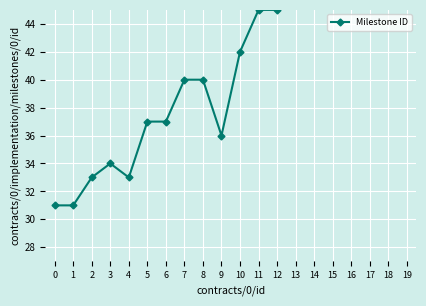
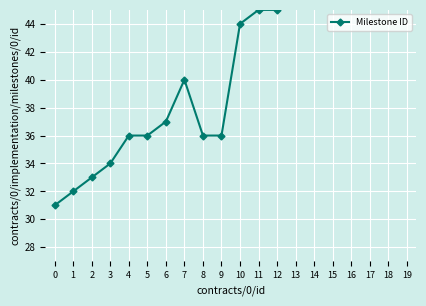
1: 31 -> 32
4: 33 -> 36
5: 37 -> 36
8: 40 -> 36
10: 42 -> 44
